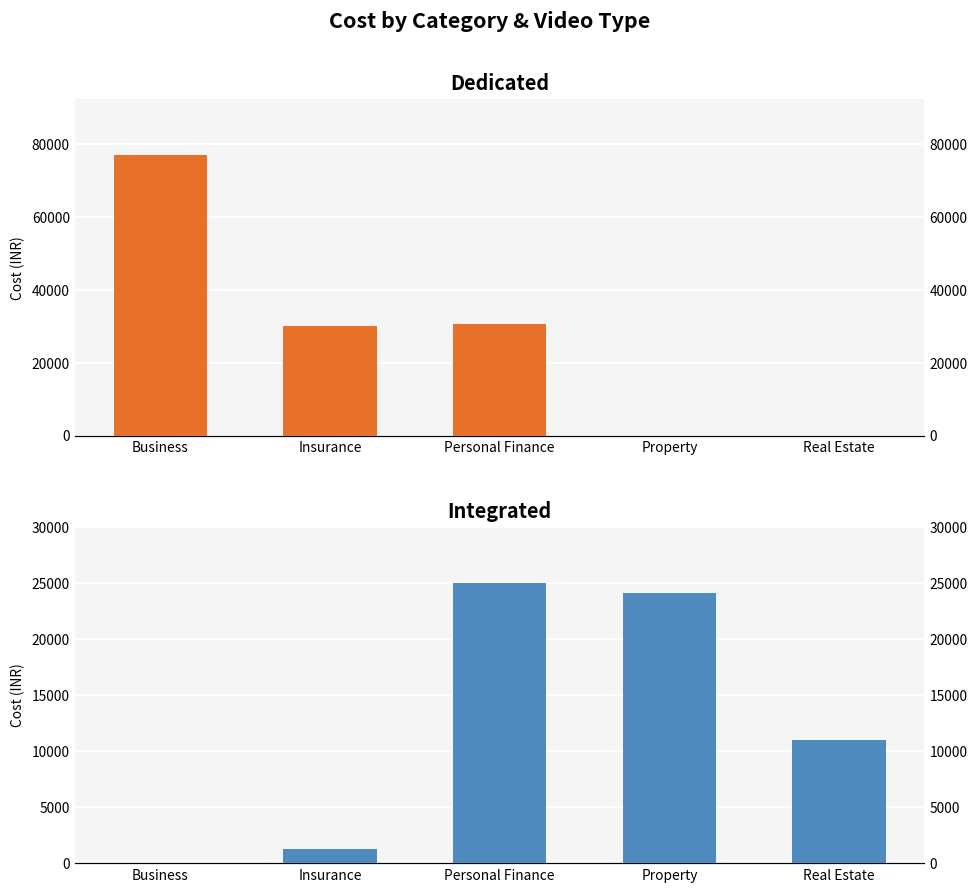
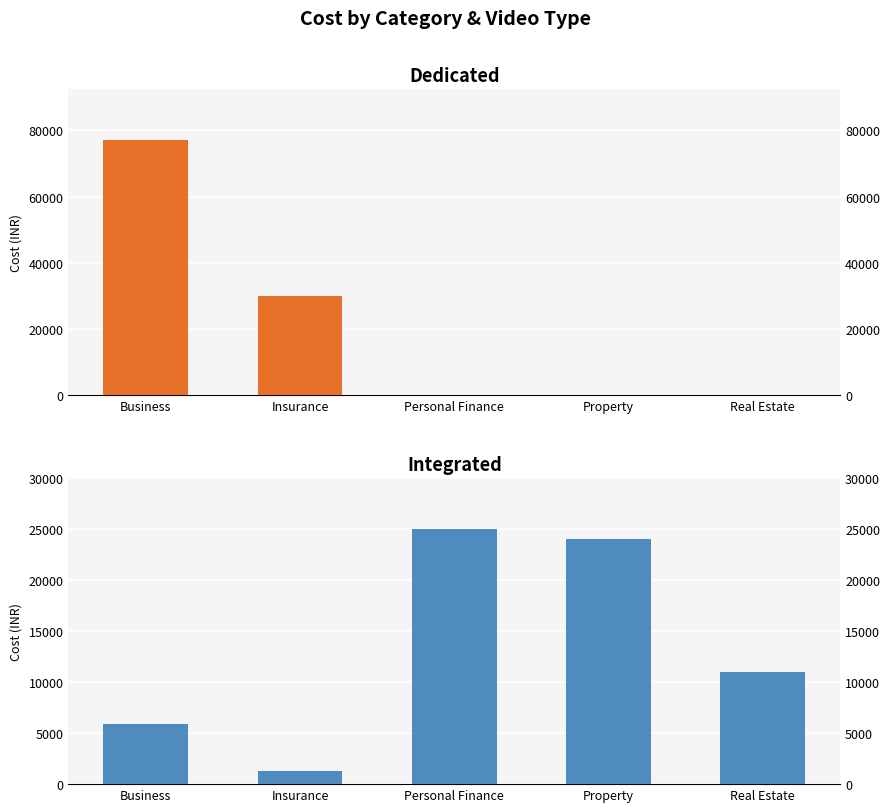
Dedicated, Personal Finance: 31000 -> 0
Integrated, Business: 0 -> 5900
